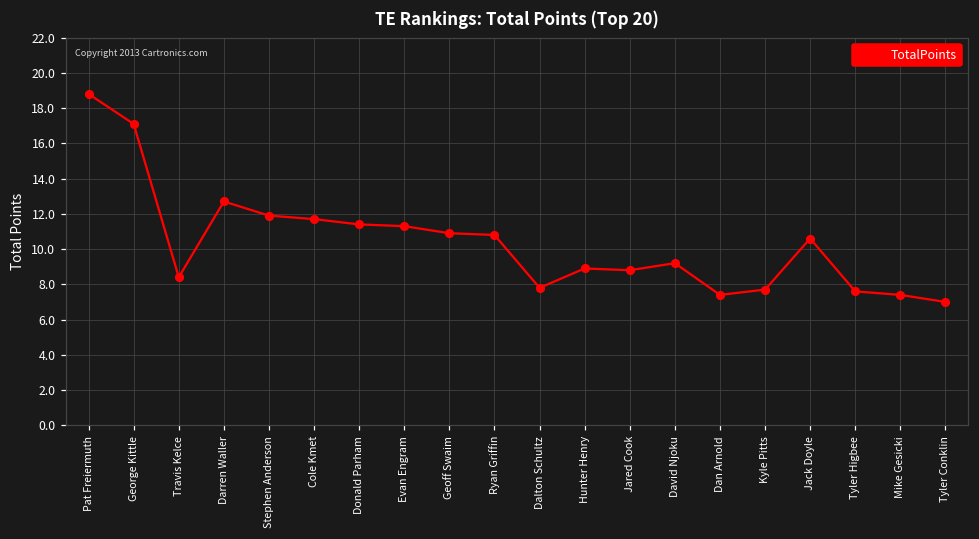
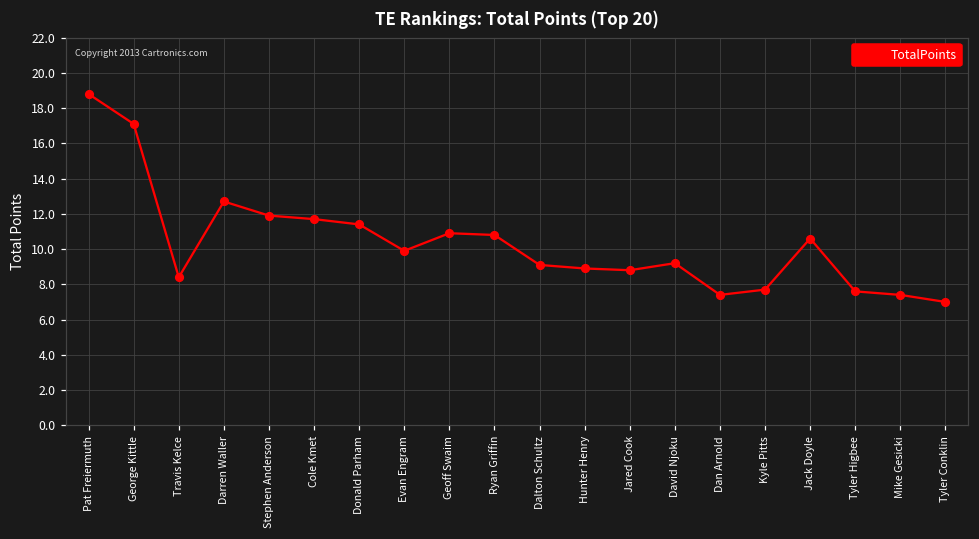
Evan Engram: 11.3 -> 9.9
Dalton Schultz: 7.8 -> 9.1
